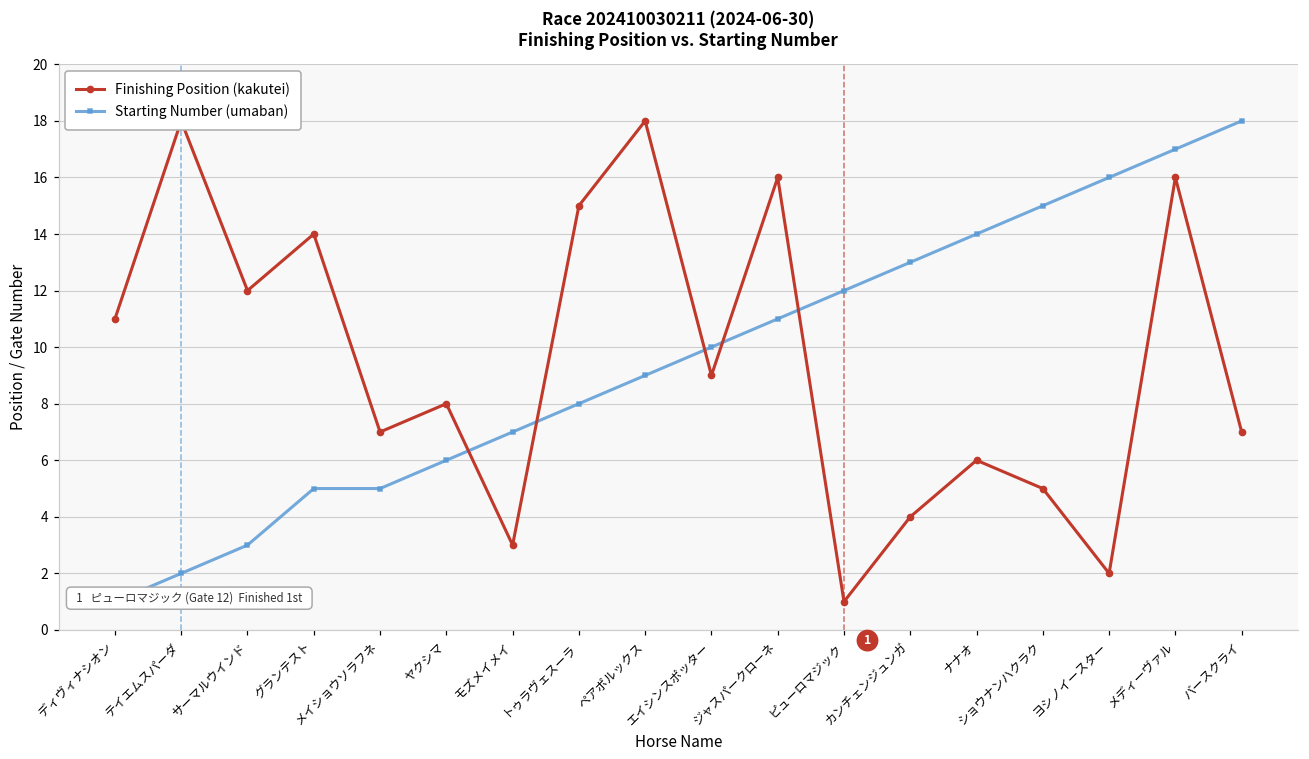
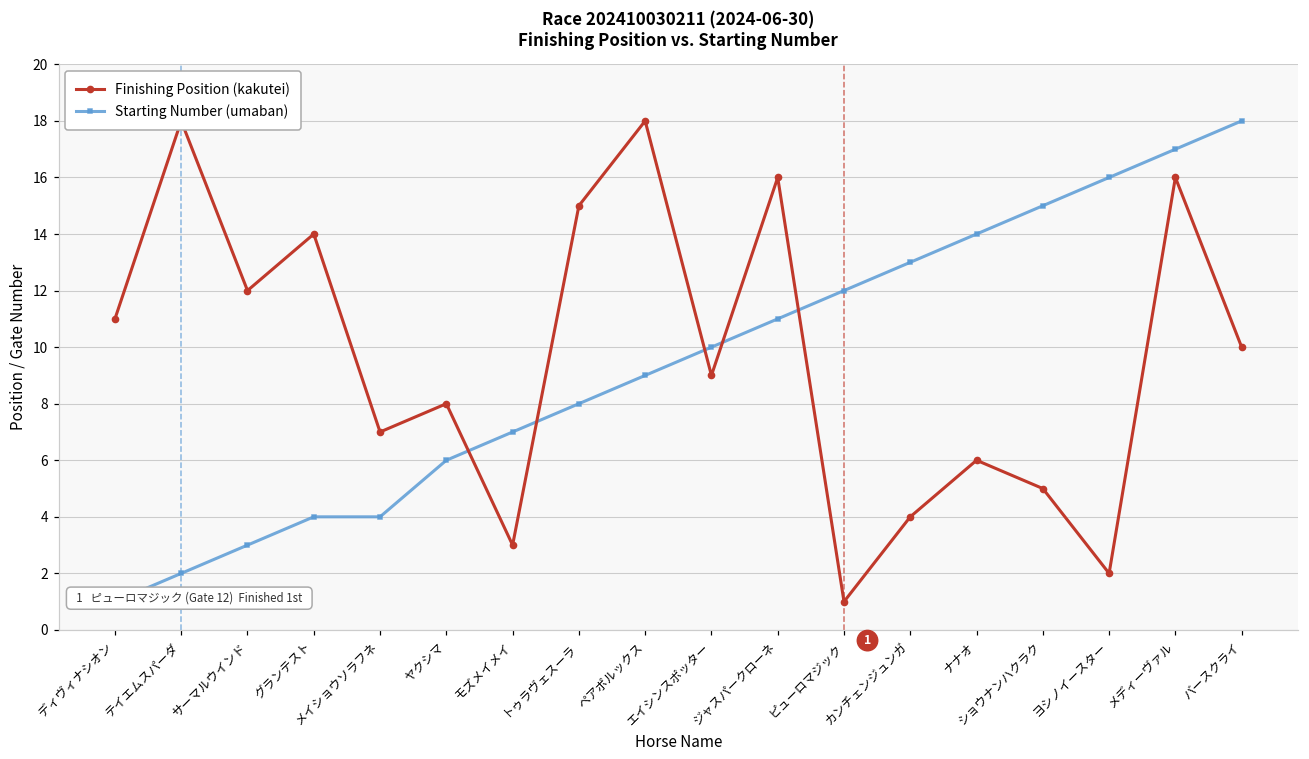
Starting Number (umaban), グランテスト: 5 -> 4
Starting Number (umaban), メイショウソラフネ: 5 -> 4
Finishing Position (kakutei), バースクライ: 7 -> 10
